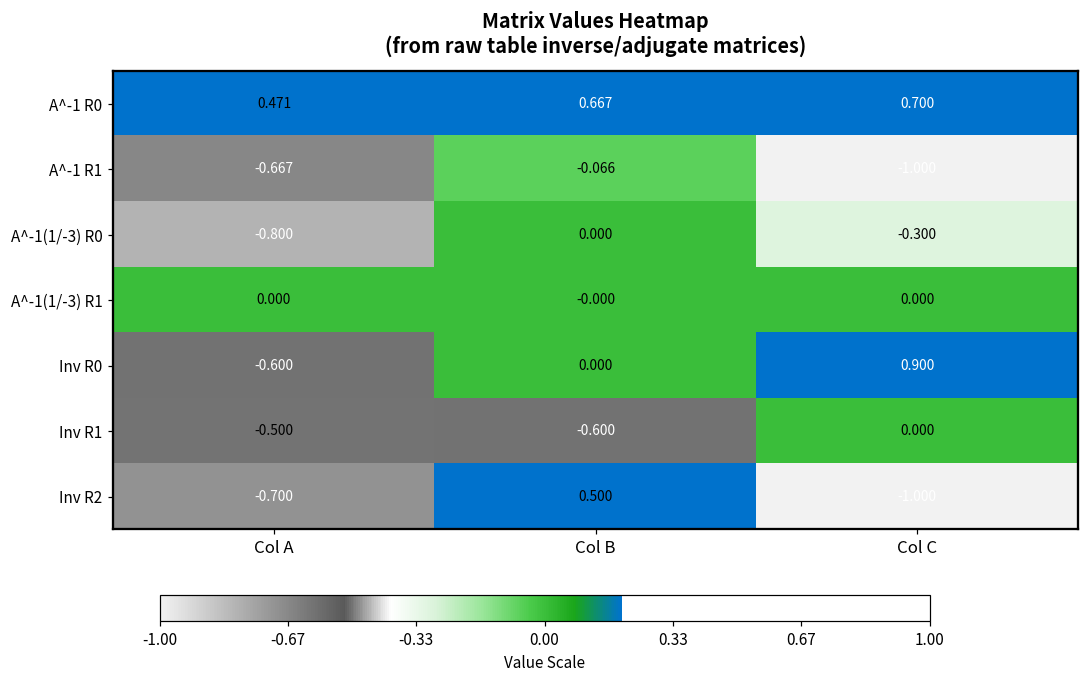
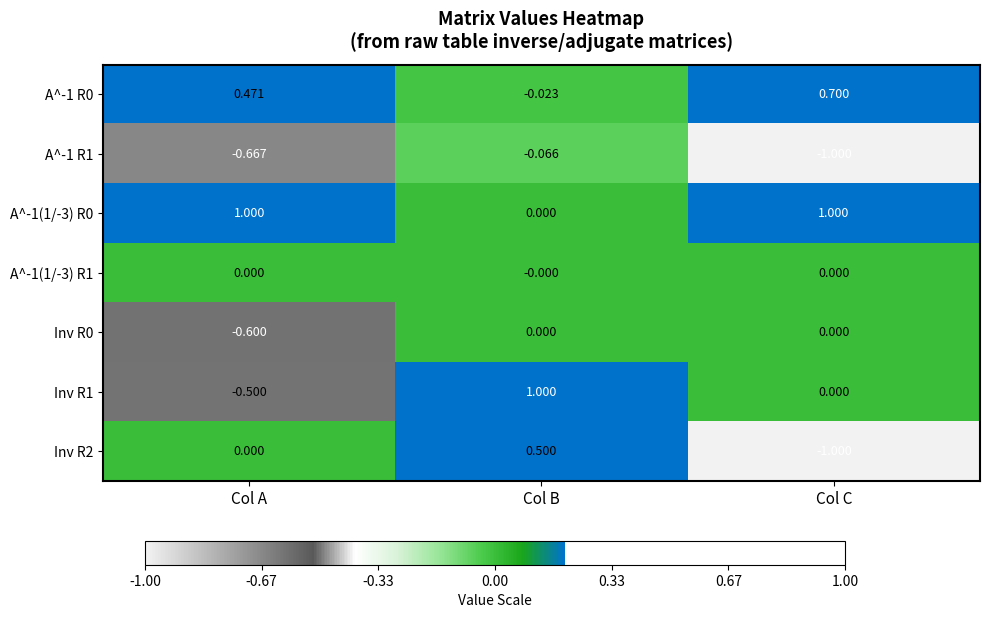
A^-1 R0, Col B: 0.667 -> -0.023
A^-1(1/-3) R0, Col A: -0.800 -> 1.000
A^-1(1/-3) R0, Col C: -0.300 -> 1.000
Inv R0, Col C: 0.900 -> 0.000
Inv R1, Col B: -0.600 -> 1.000
Inv R2, Col A: -0.700 -> 0.000
